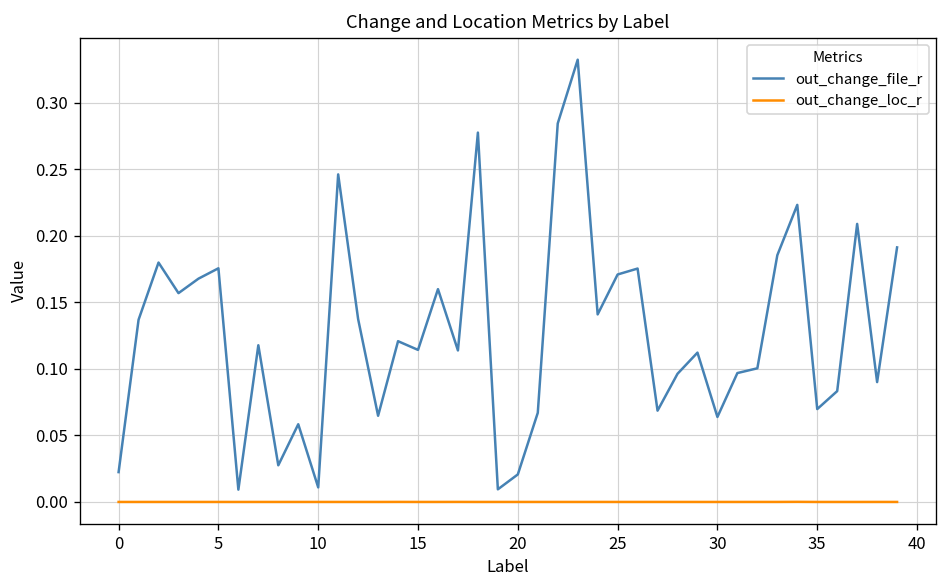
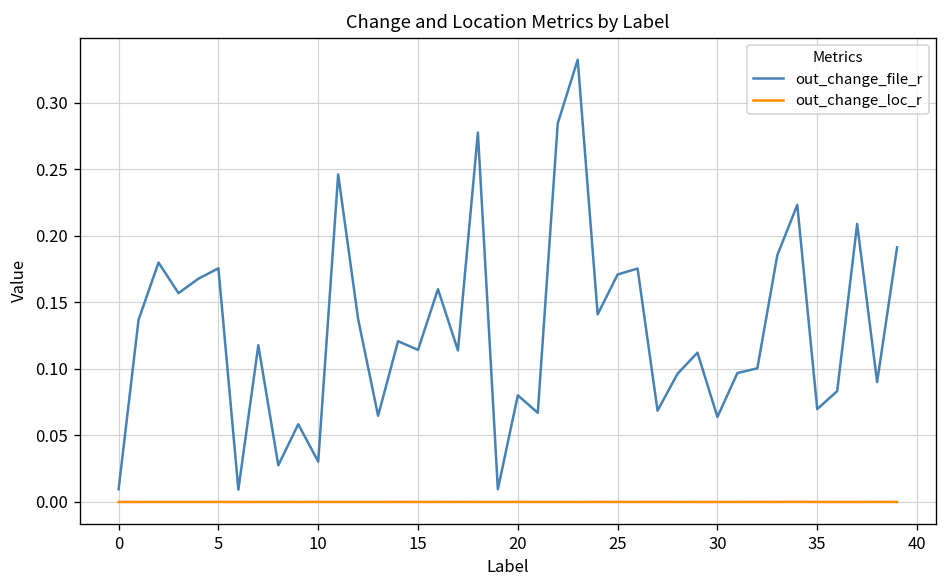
out_change_file_r, 0: 0.022 -> 0.010
out_change_file_r, 10: 0.011 -> 0.030
out_change_file_r, 20: 0.021 -> 0.080
